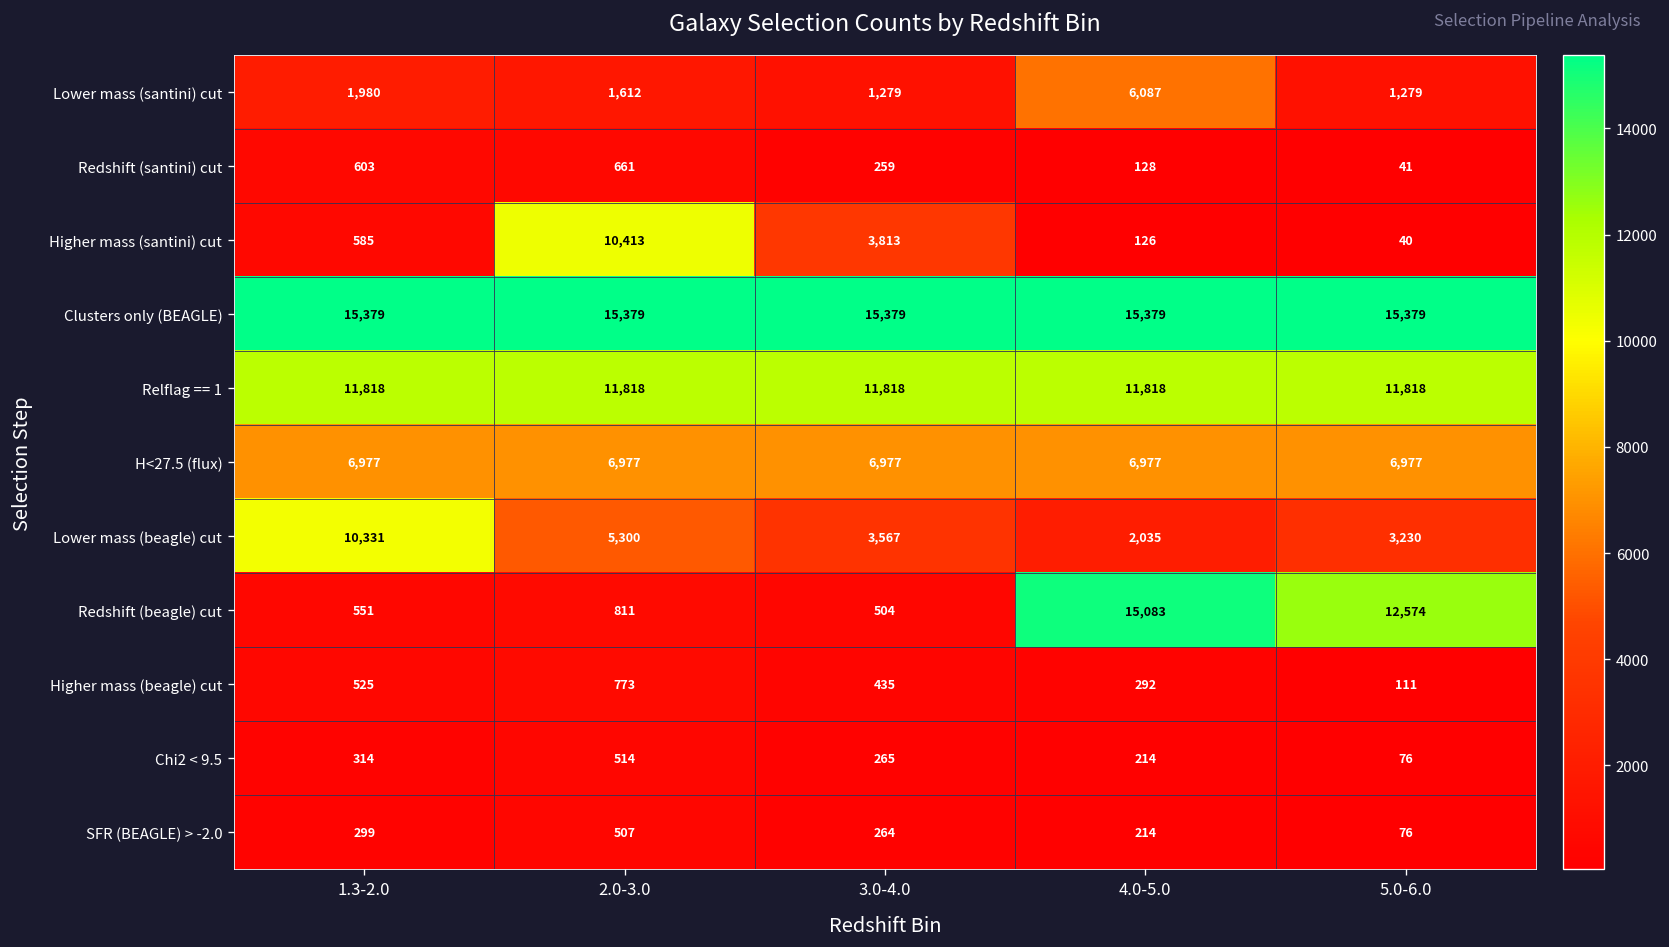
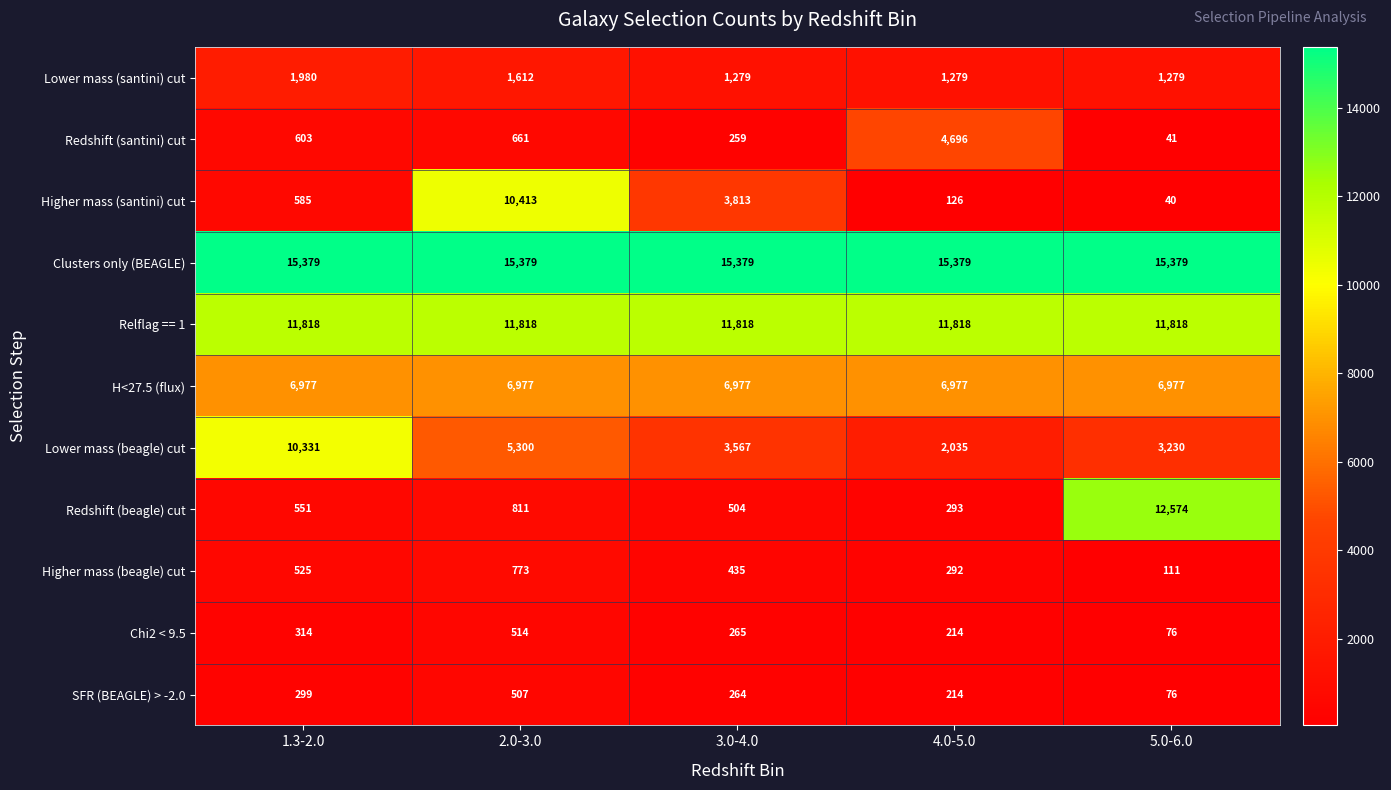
Lower mass (santini) cut, 4.0-5.0: 6,087 -> 1,279
Redshift (santini) cut, 4.0-5.0: 128 -> 4,696
Redshift (beagle) cut, 4.0-5.0: 15,083 -> 293
